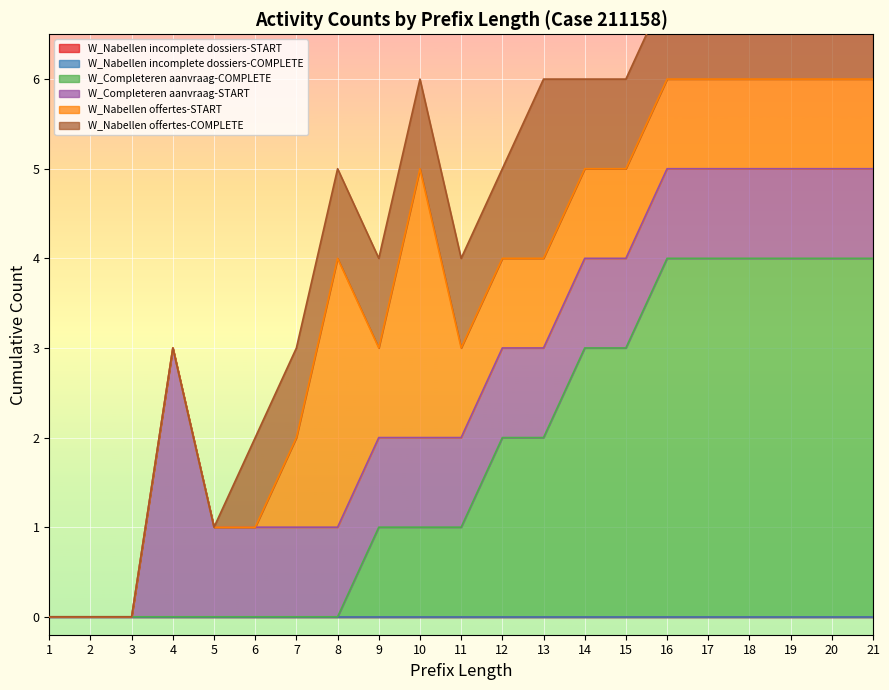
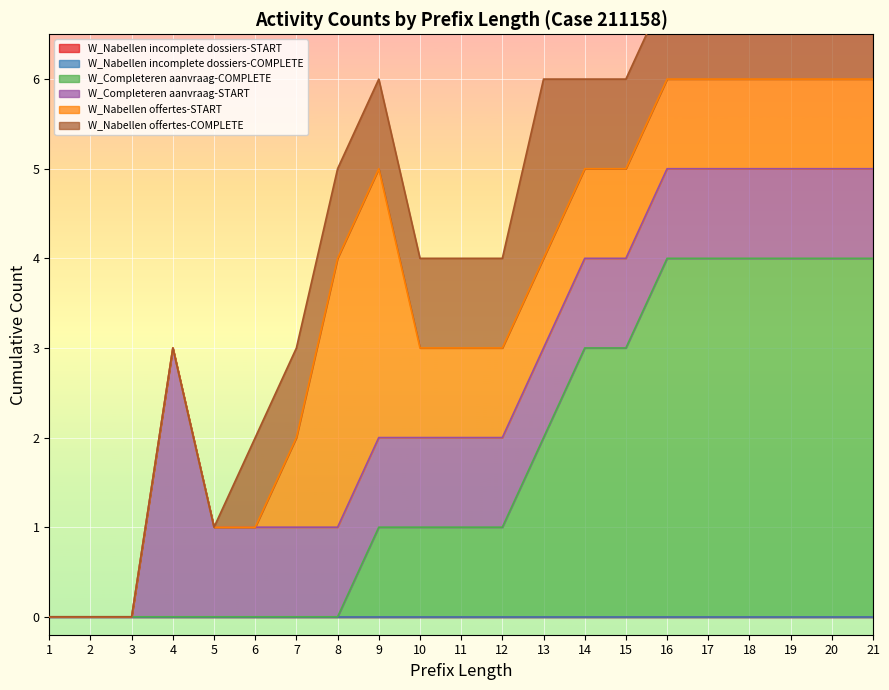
W_Nabellen offertes-START, 9: 1 -> 3
W_Nabellen offertes-START, 10: 3 -> 1
W_Completeren aanvraag-COMPLETE, 12: 2 -> 1
